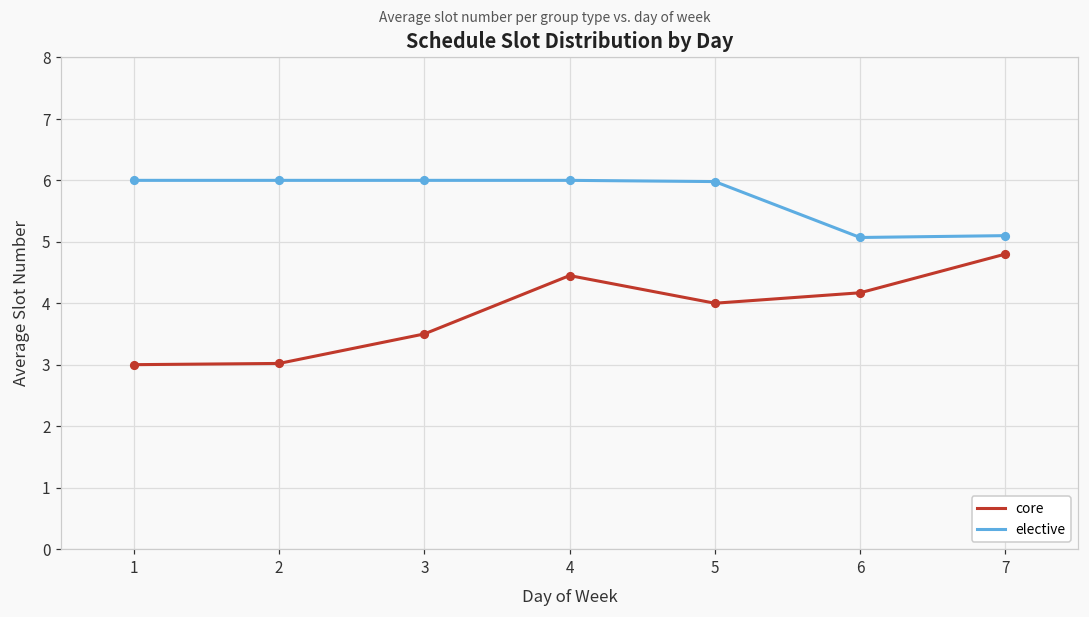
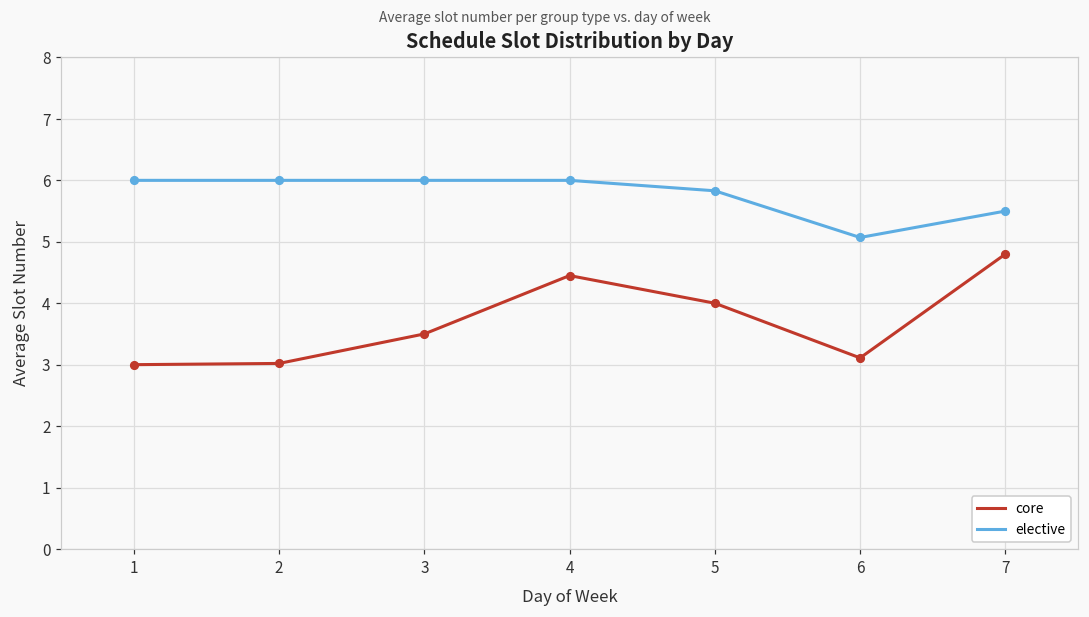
elective, 5: 6.0 -> 5.8
core, 6: 4.2 -> 3.1
elective, 7: 5.1 -> 5.5
